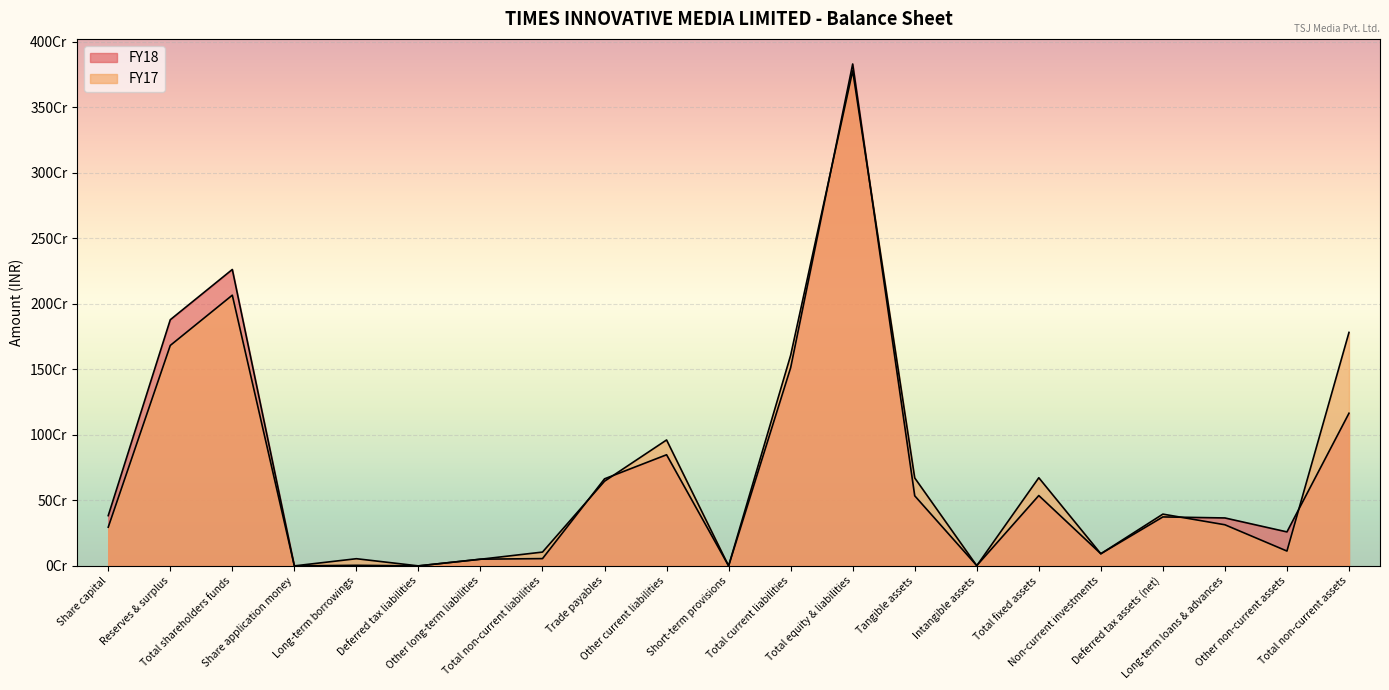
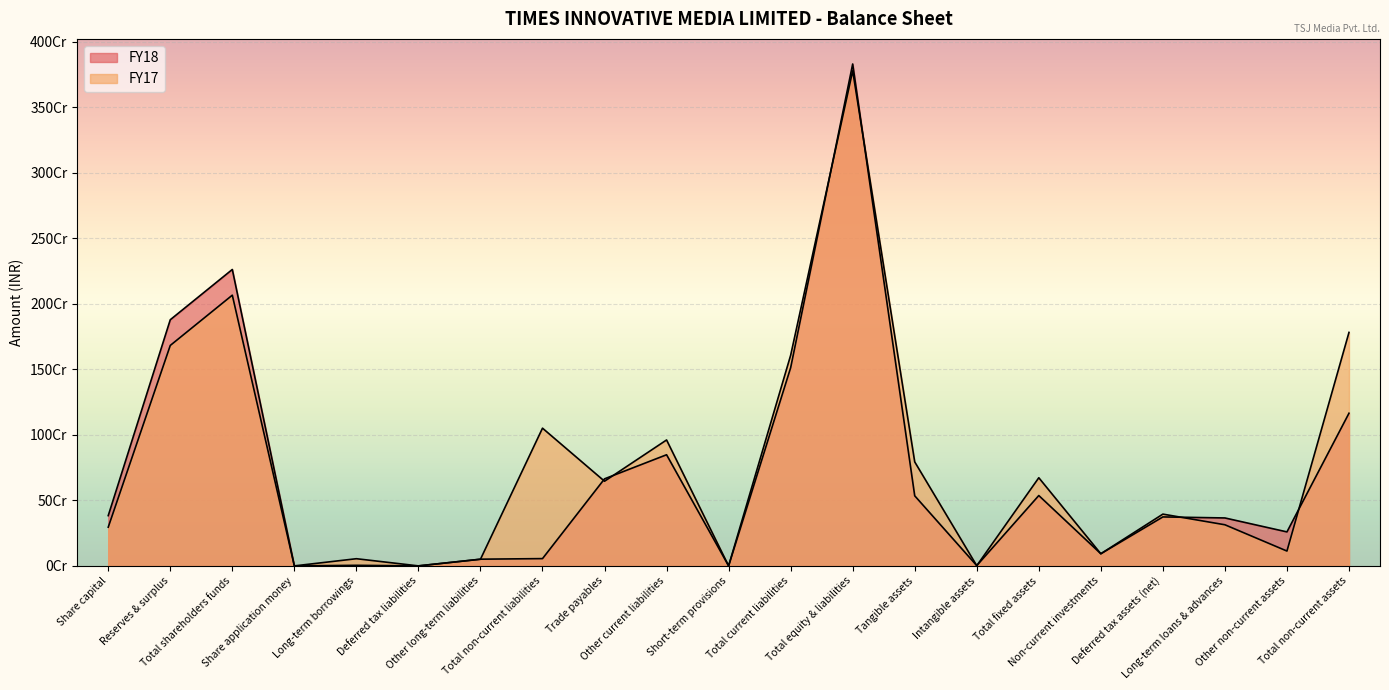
FY17, Total non-current liabilities: 11Cr -> 105Cr
FY17, Tangible assets: 67Cr -> 79Cr
